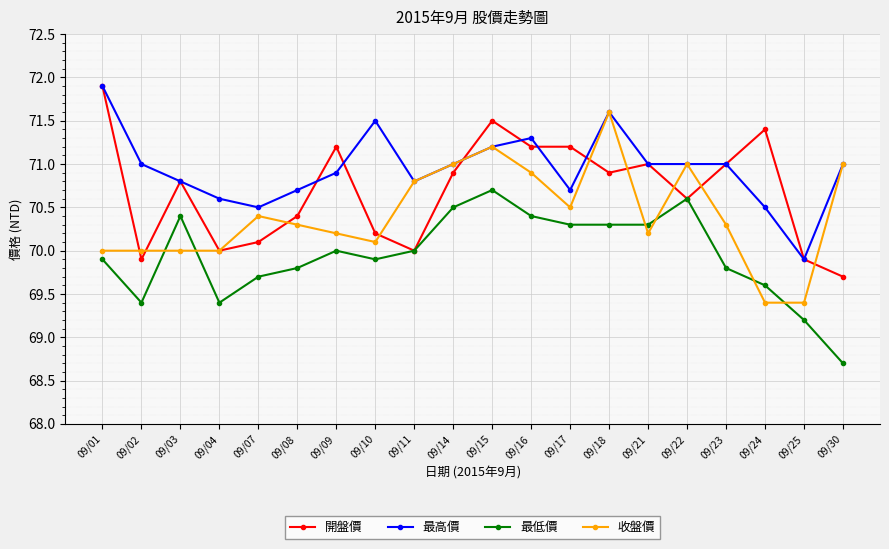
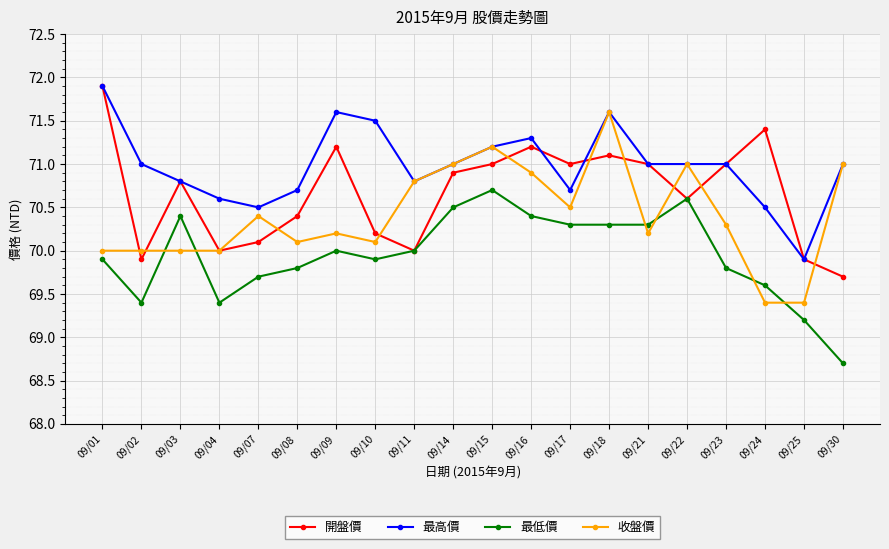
收盤價, 09/08: 70.3 -> 70.1
最高價, 09/09: 70.9 -> 71.6
開盤價, 09/15: 71.5 -> 71.0
開盤價, 09/17: 71.2 -> 71.0
開盤價, 09/18: 70.9 -> 71.1
